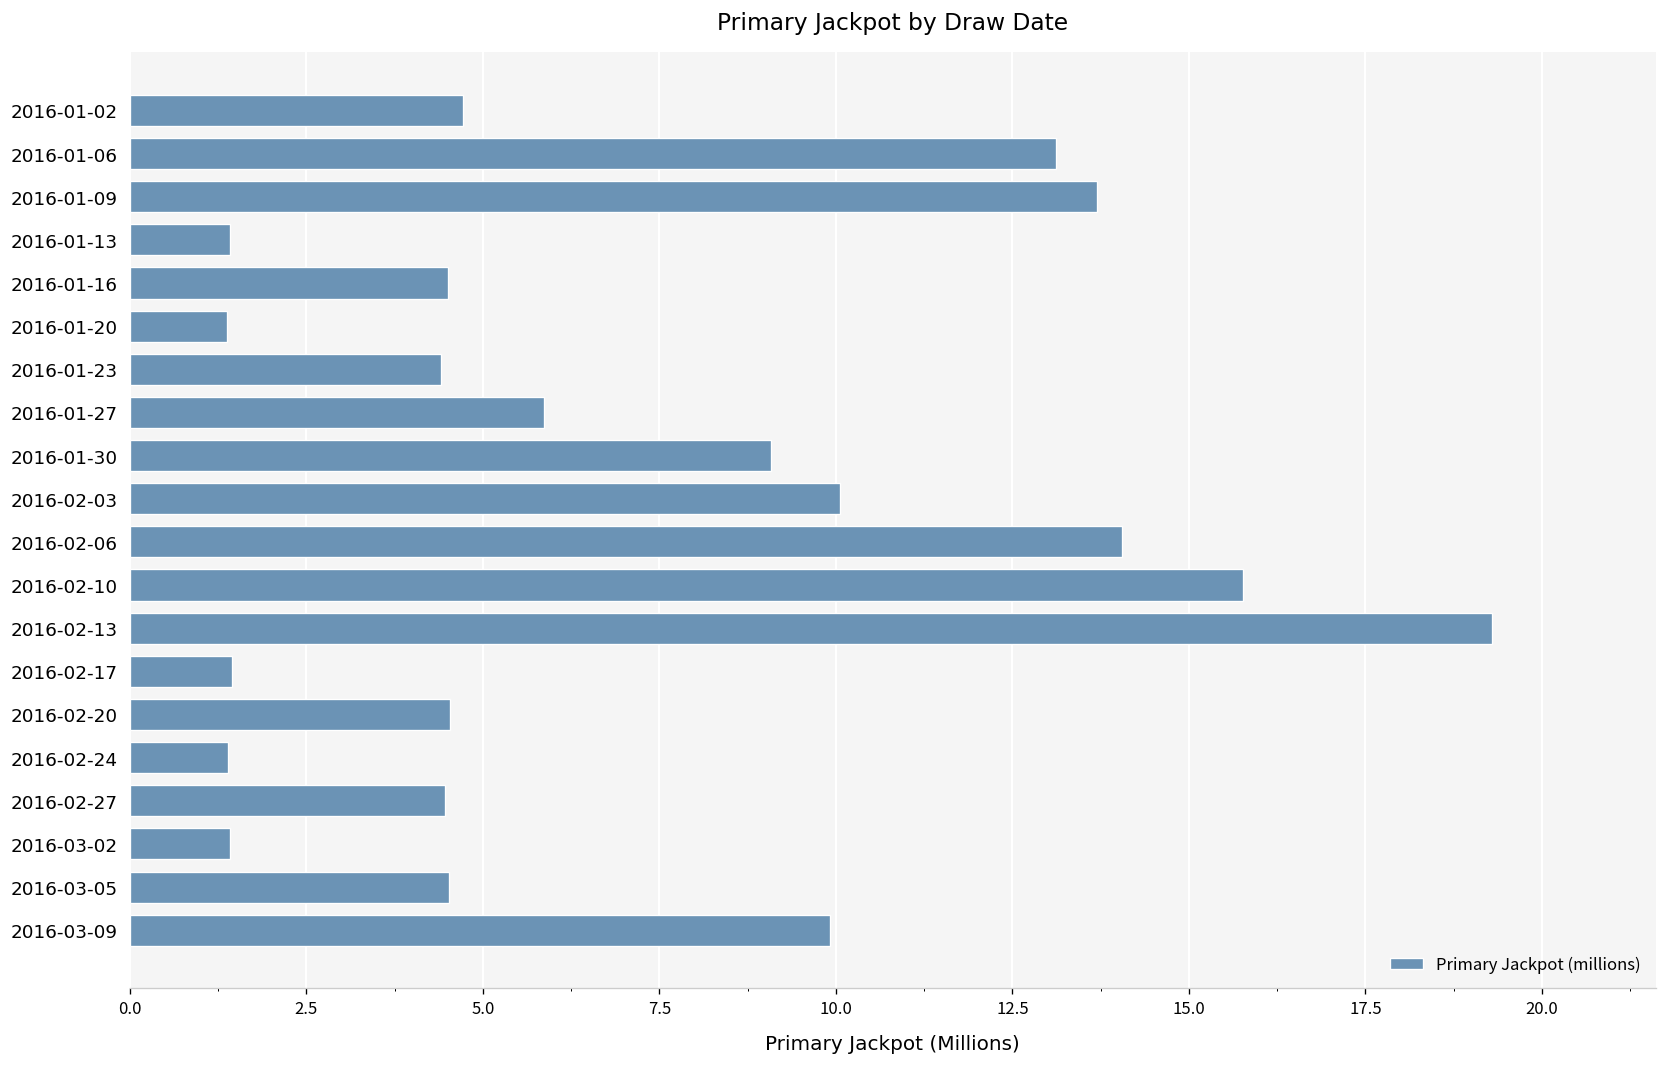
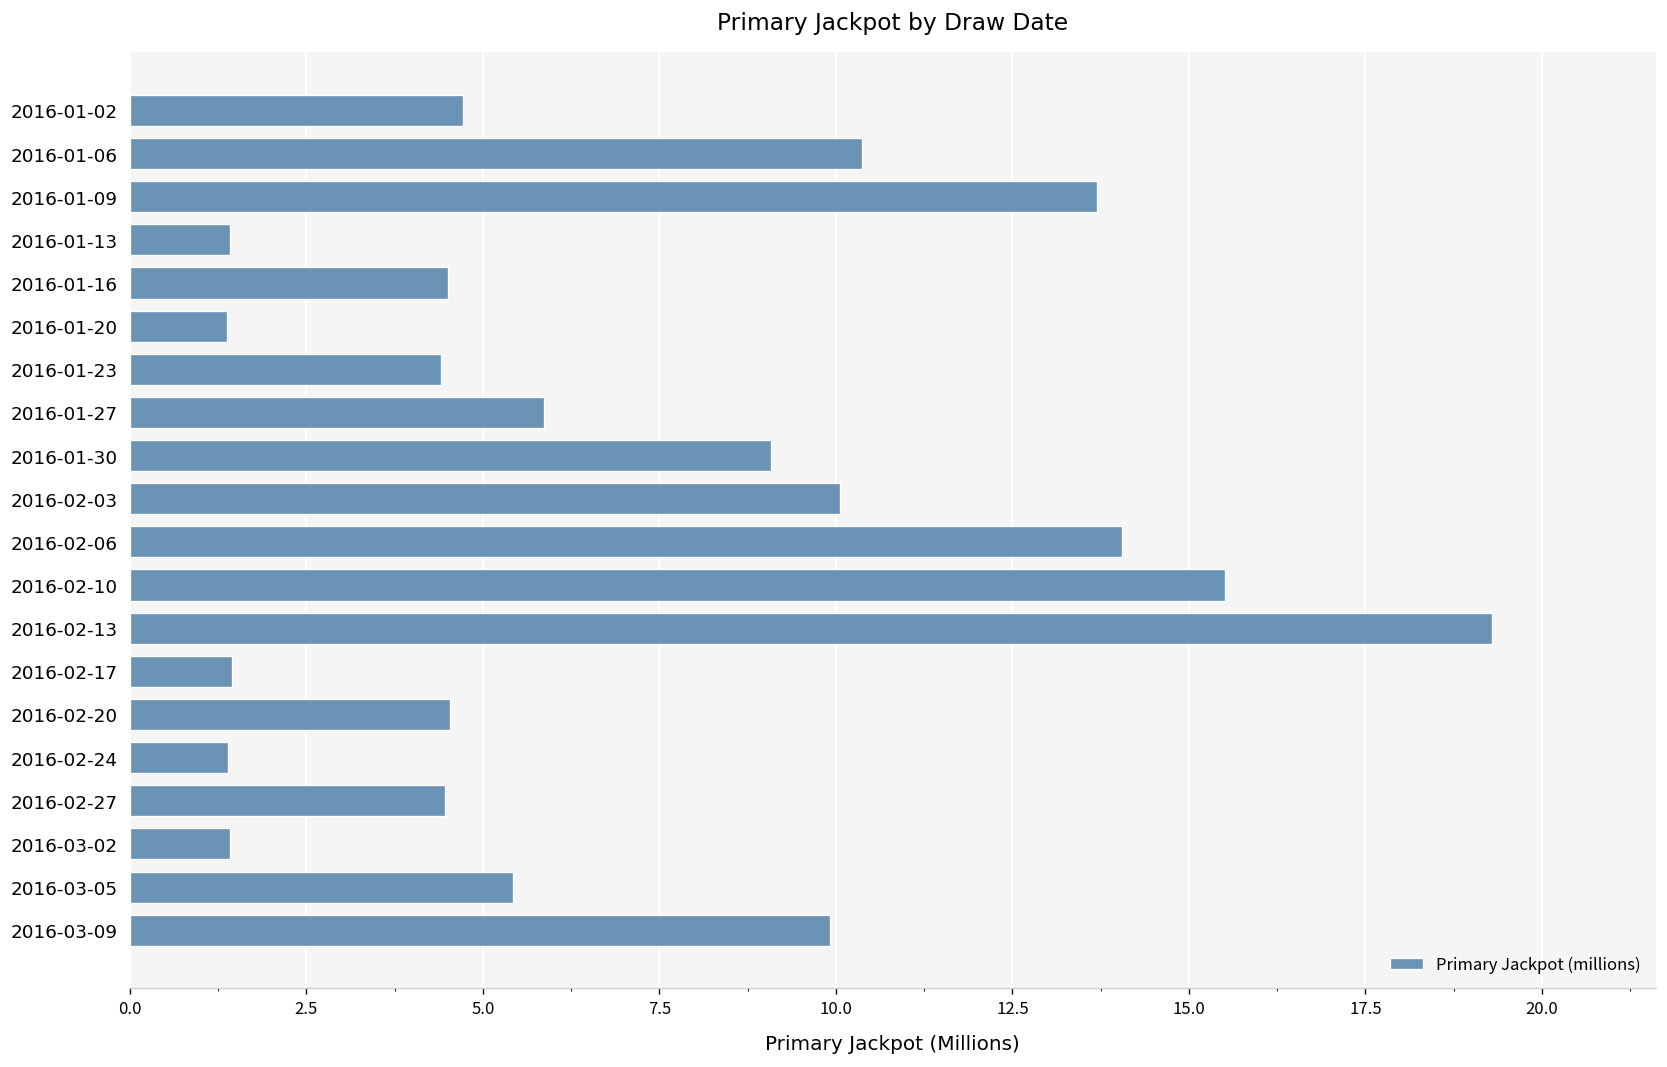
2016-01-06: 13.1 -> 10.4
2016-02-10: 15.8 -> 15.5
2016-03-05: 4.5 -> 5.4
